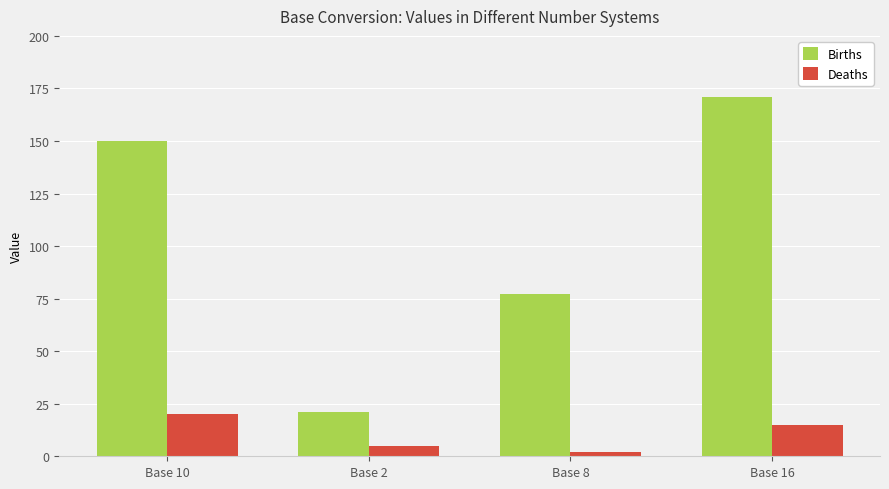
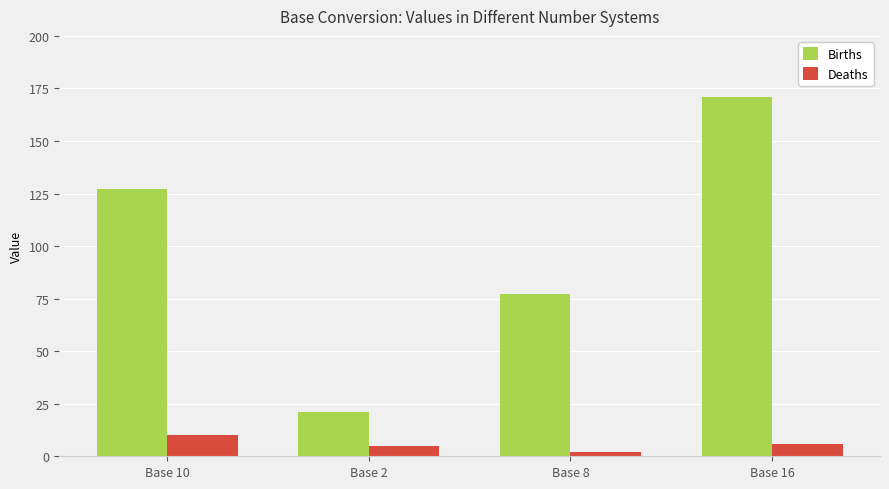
Births, Base 10: 150 -> 127
Deaths, Base 10: 20 -> 10
Deaths, Base 16: 15 -> 6
